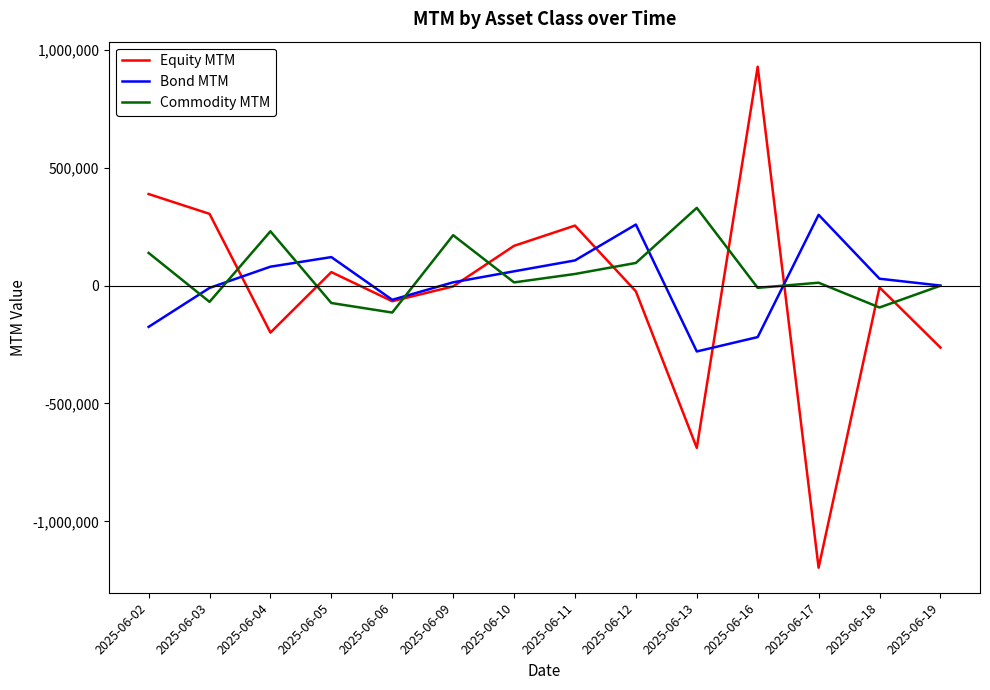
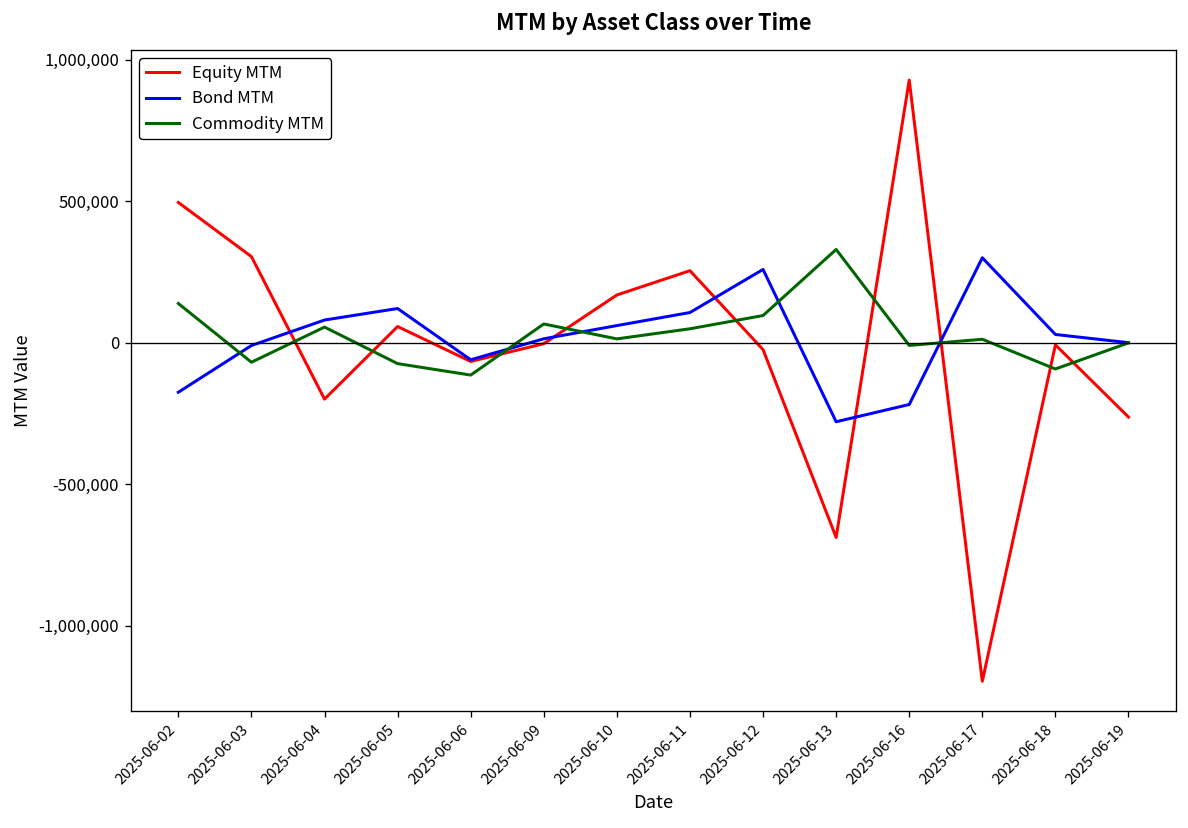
Equity MTM, 2025-06-02: 390,000 -> 500,000
Commodity MTM, 2025-06-04: 230,000 -> 60,000
Commodity MTM, 2025-06-09: 210,000 -> 70,000
